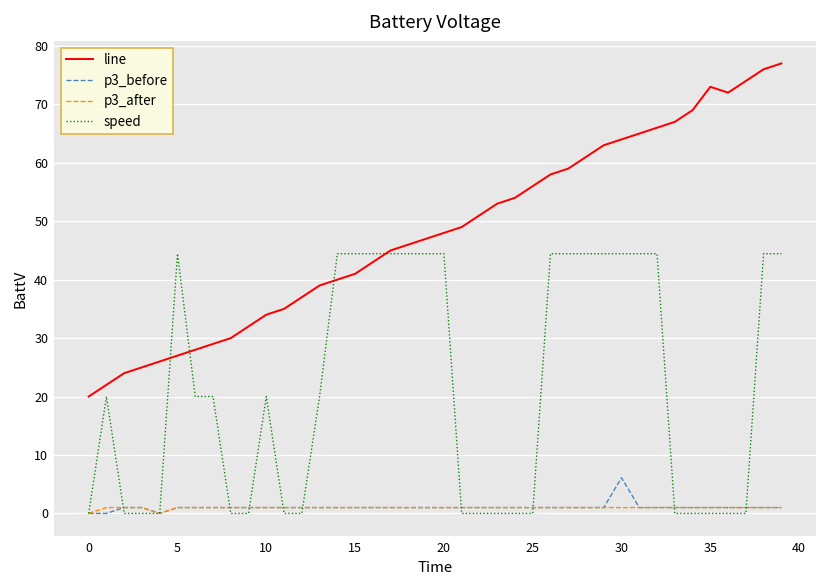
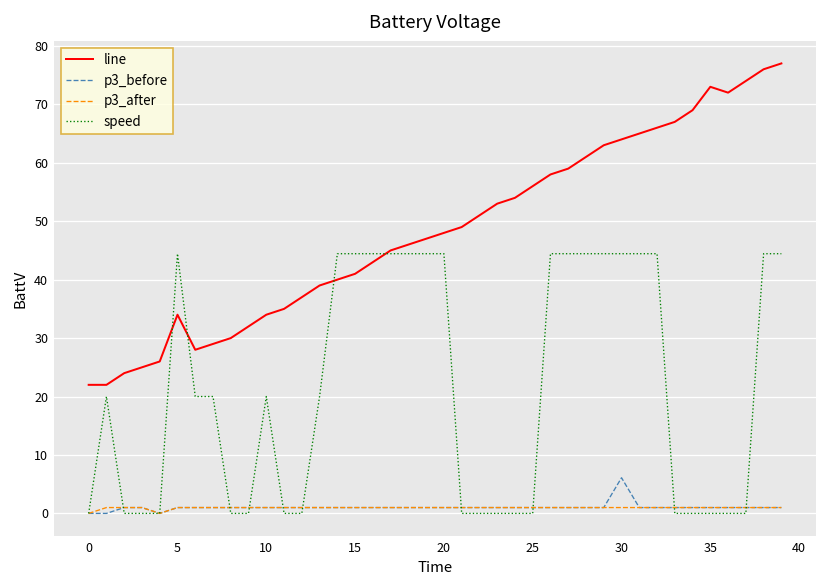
line, 0: 20 -> 22
line, 5: 27 -> 34
